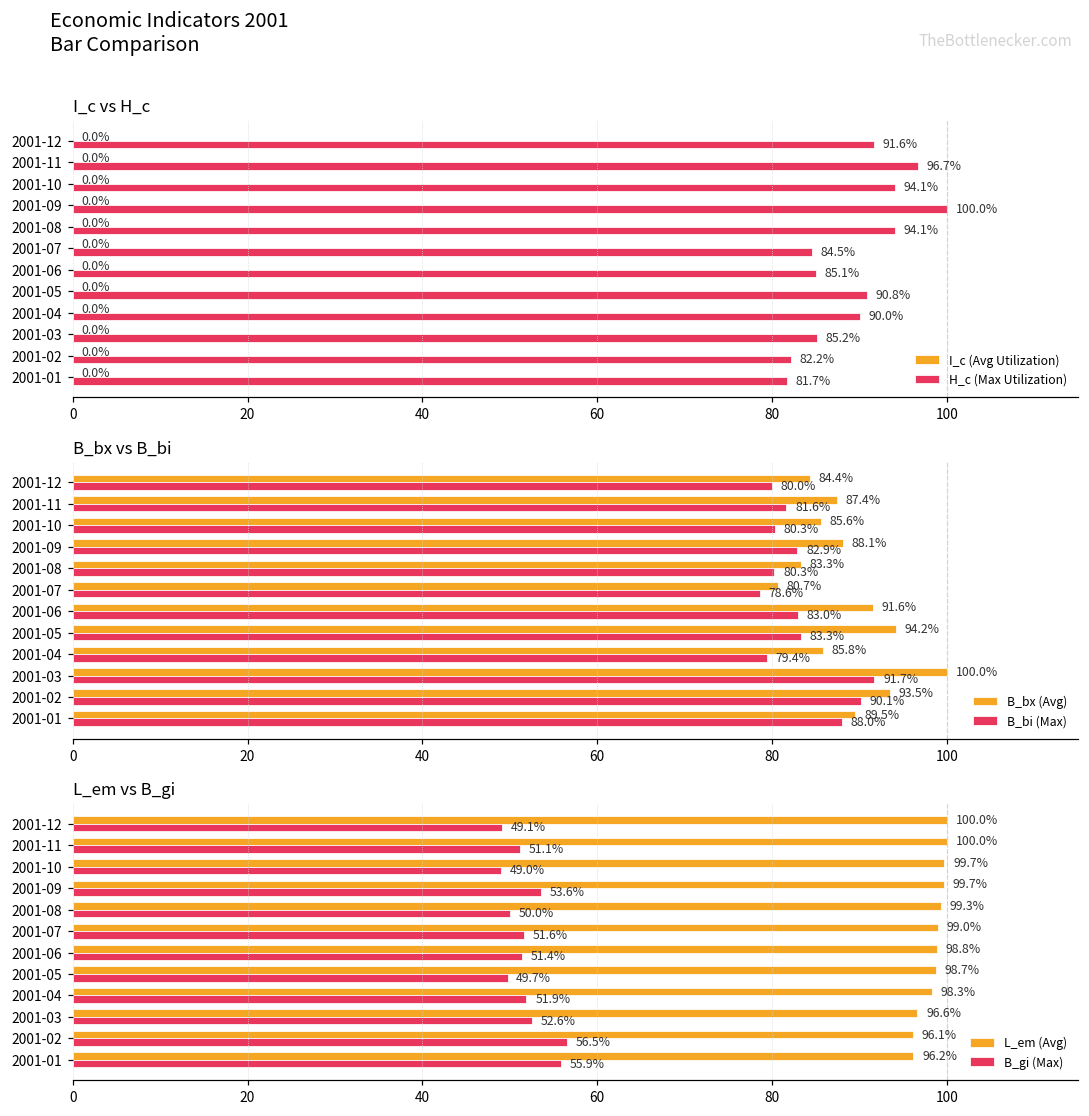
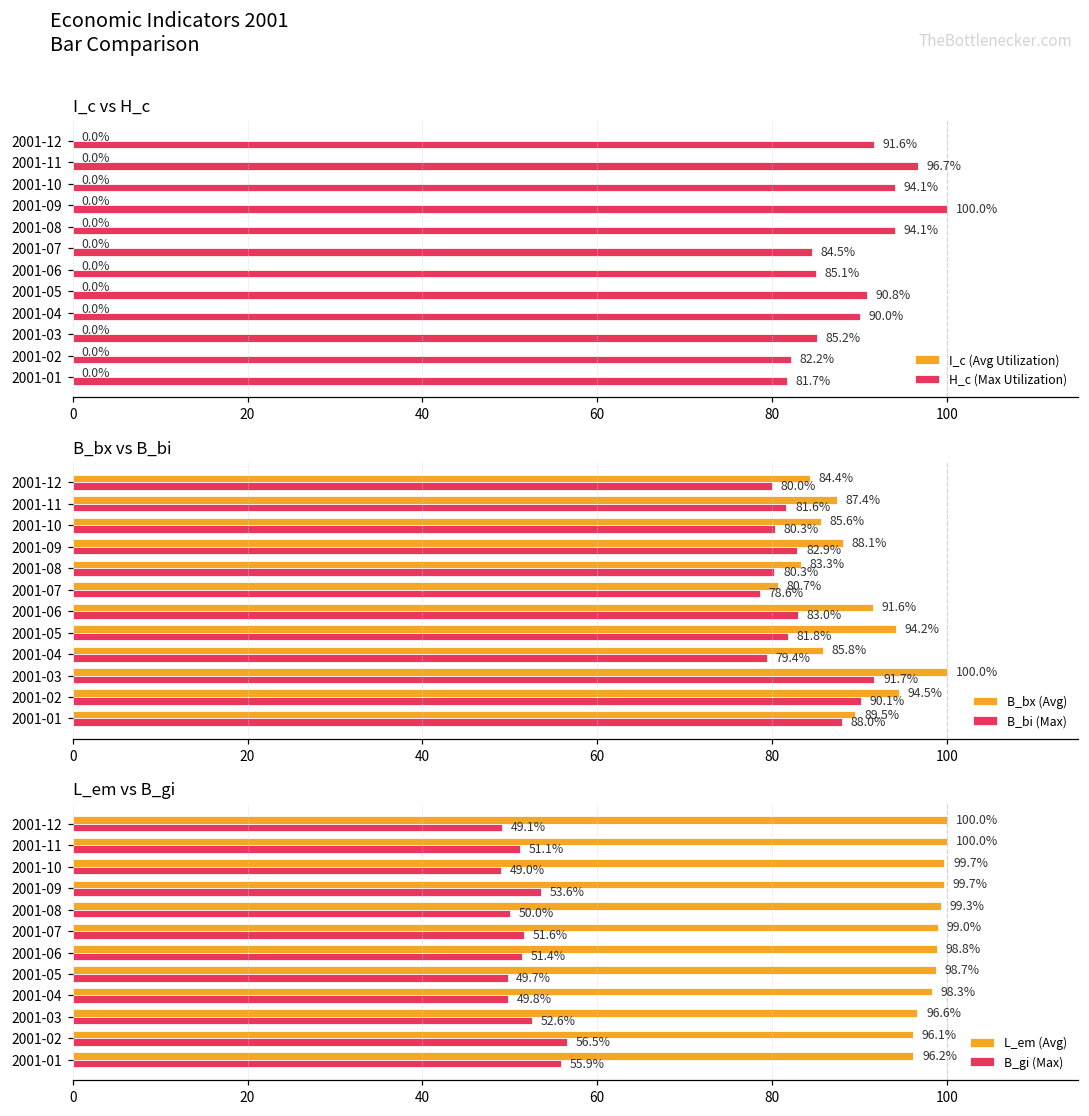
B_bx vs B_bi, B_bi (Max), 2001-05: 83.3% -> 81.8%
B_bx vs B_bi, B_bx (Avg), 2001-02: 93.5% -> 94.5%
L_em vs B_gi, B_gi (Max), 2001-04: 51.9% -> 49.8%
